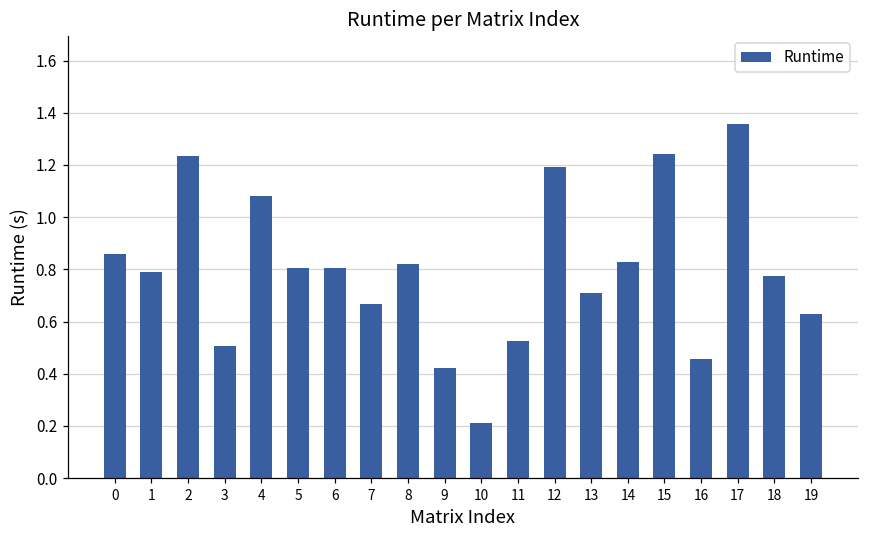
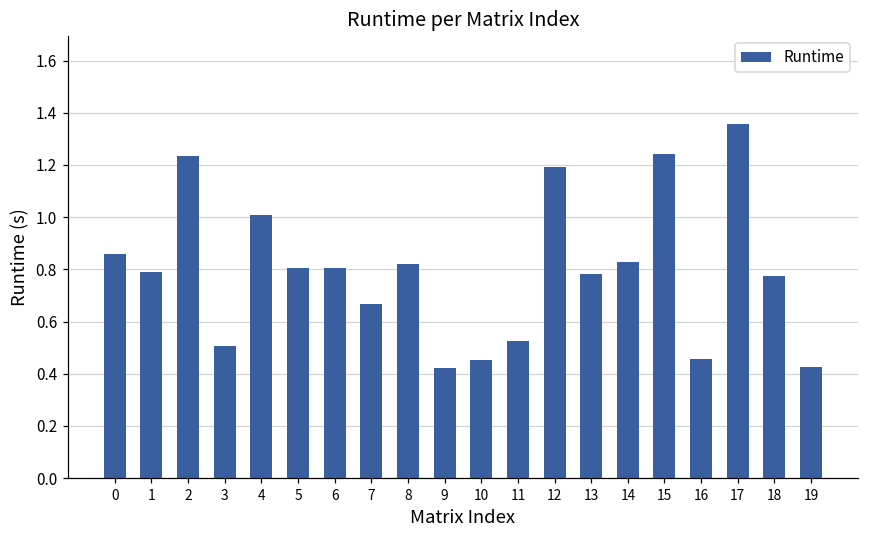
4: 1.08 -> 1.01
10: 0.21 -> 0.45
13: 0.71 -> 0.78
19: 0.63 -> 0.43
